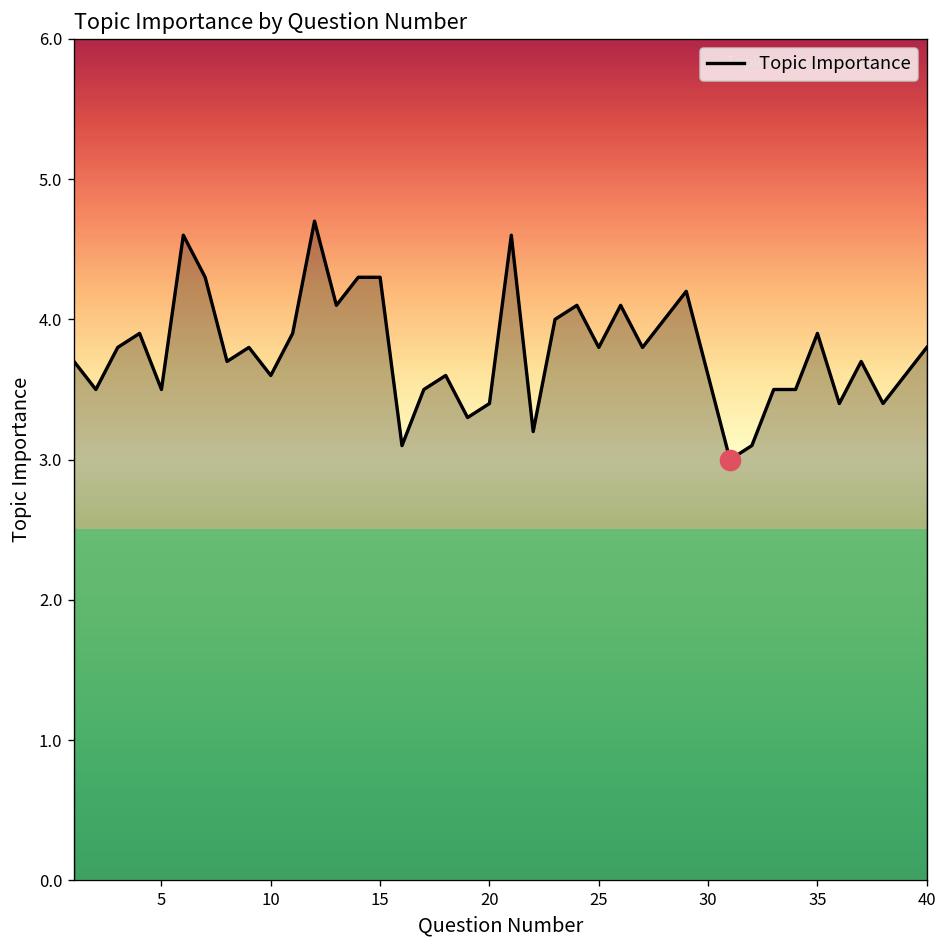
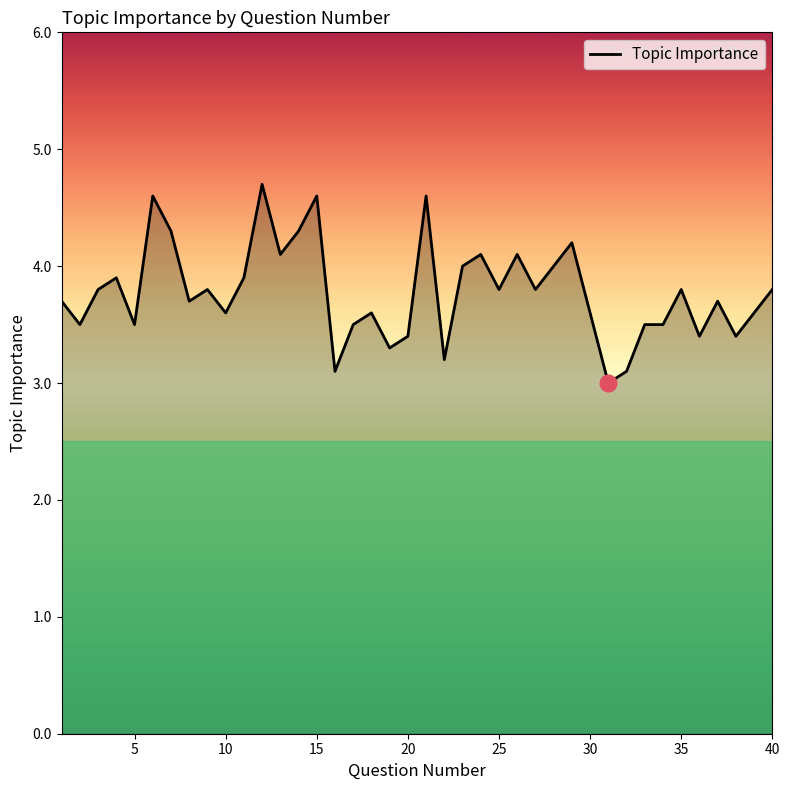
Topic Importance, 15: 4.3 -> 4.6
Topic Importance, 35: 3.9 -> 3.8
